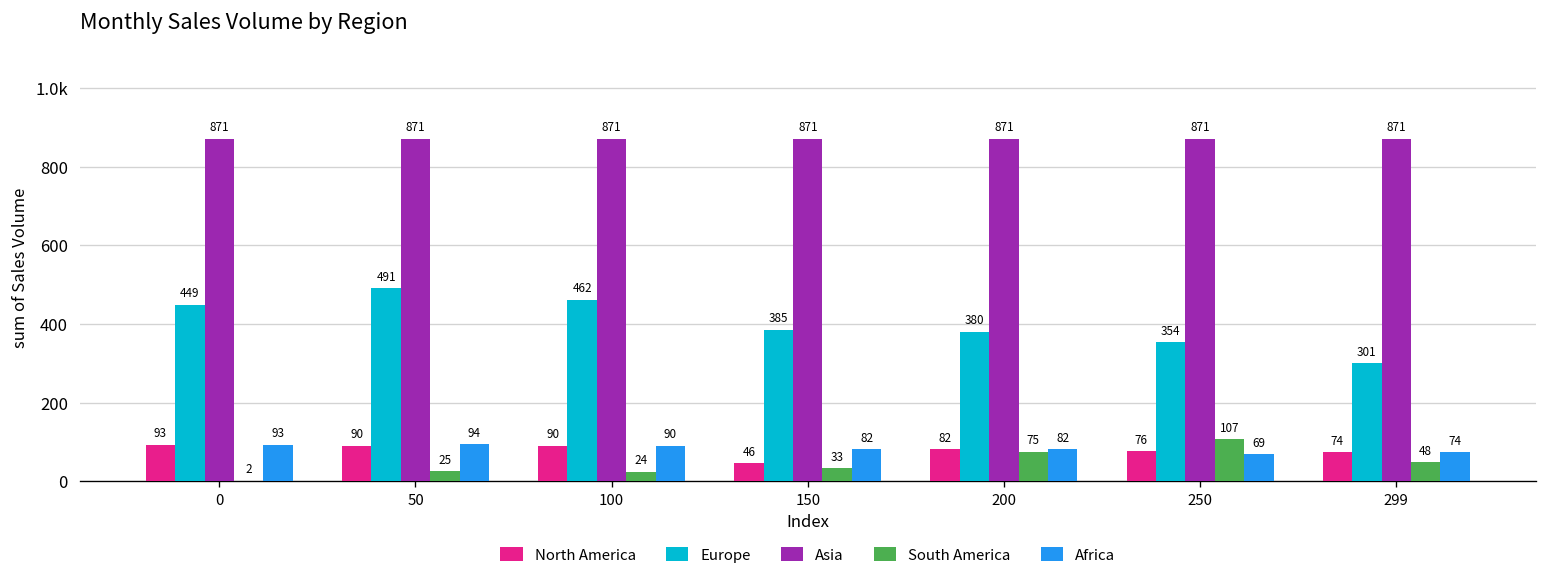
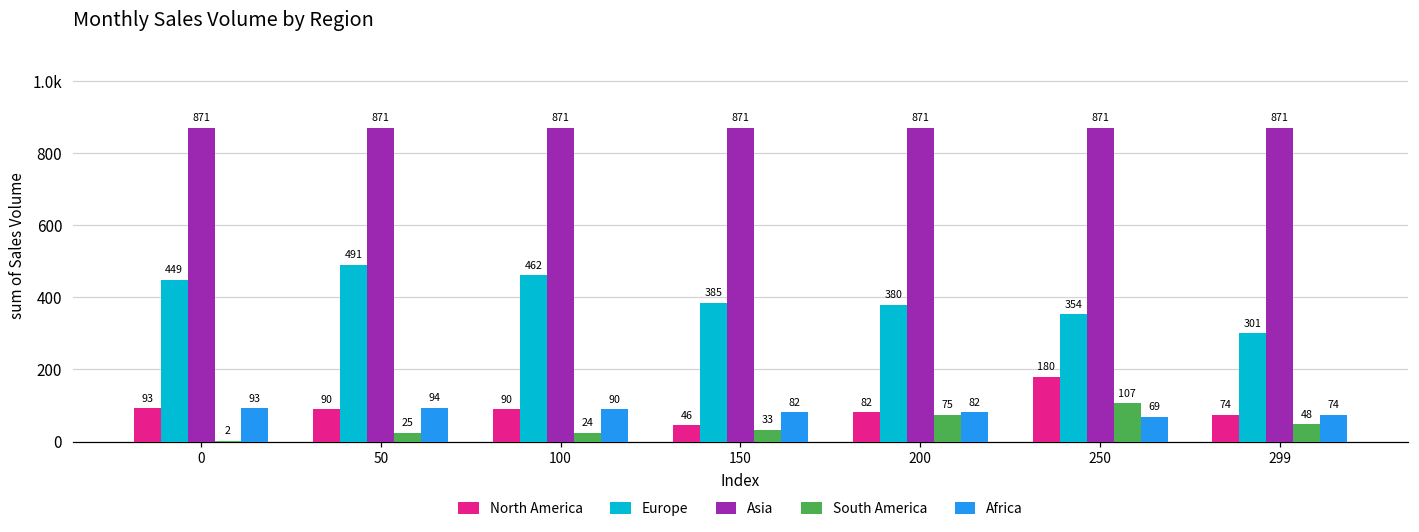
North America, 250: 76 -> 180
